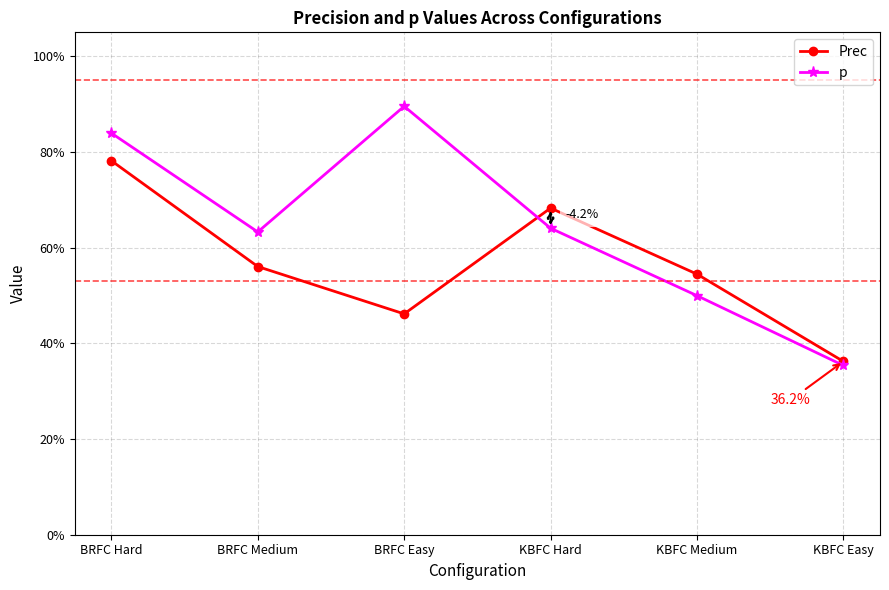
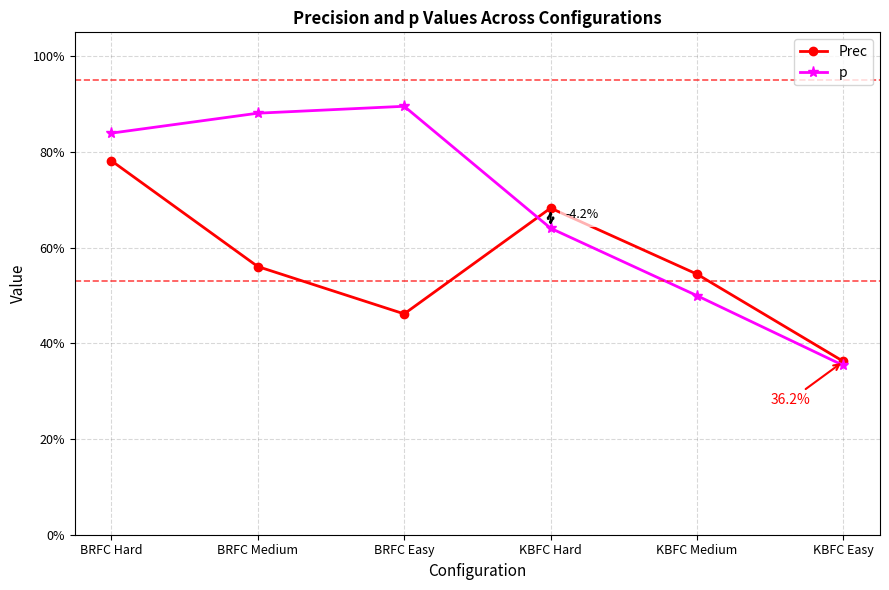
p, BRFC Medium: 63% -> 88%
